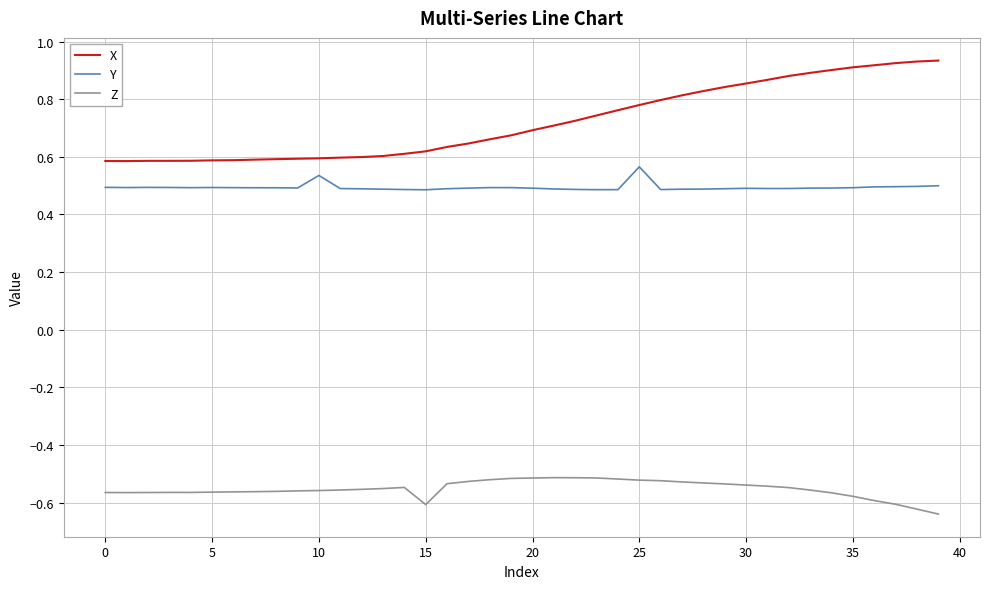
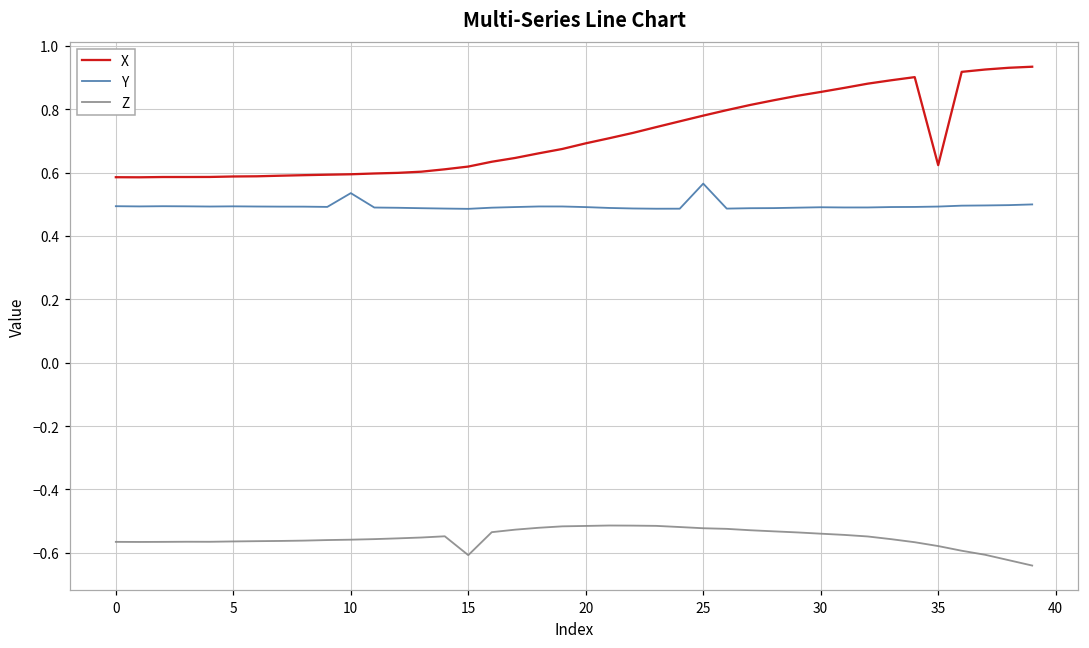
X, 35: 0.91 -> 0.62
